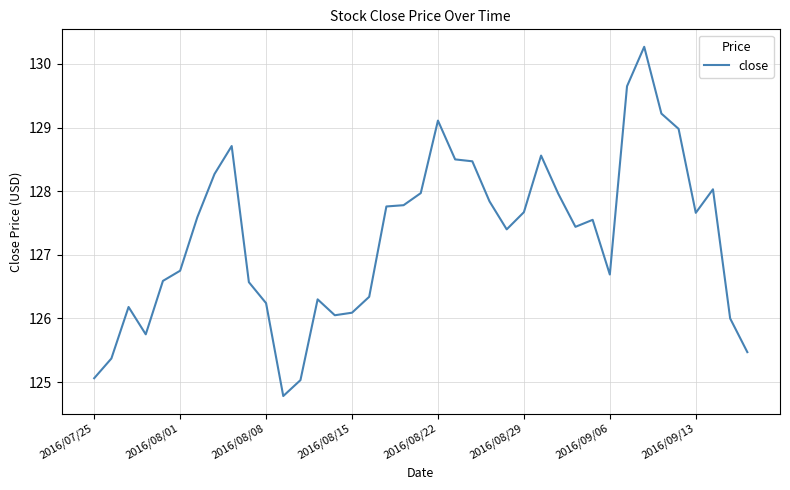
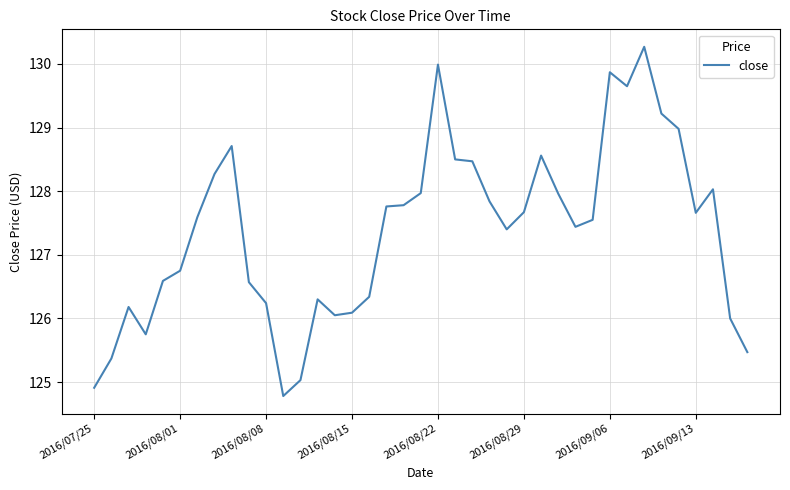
2016/07/25: 125.1 -> 124.9
2016/08/22: 129.1 -> 130.0
2016/09/06: 126.7 -> 129.9
